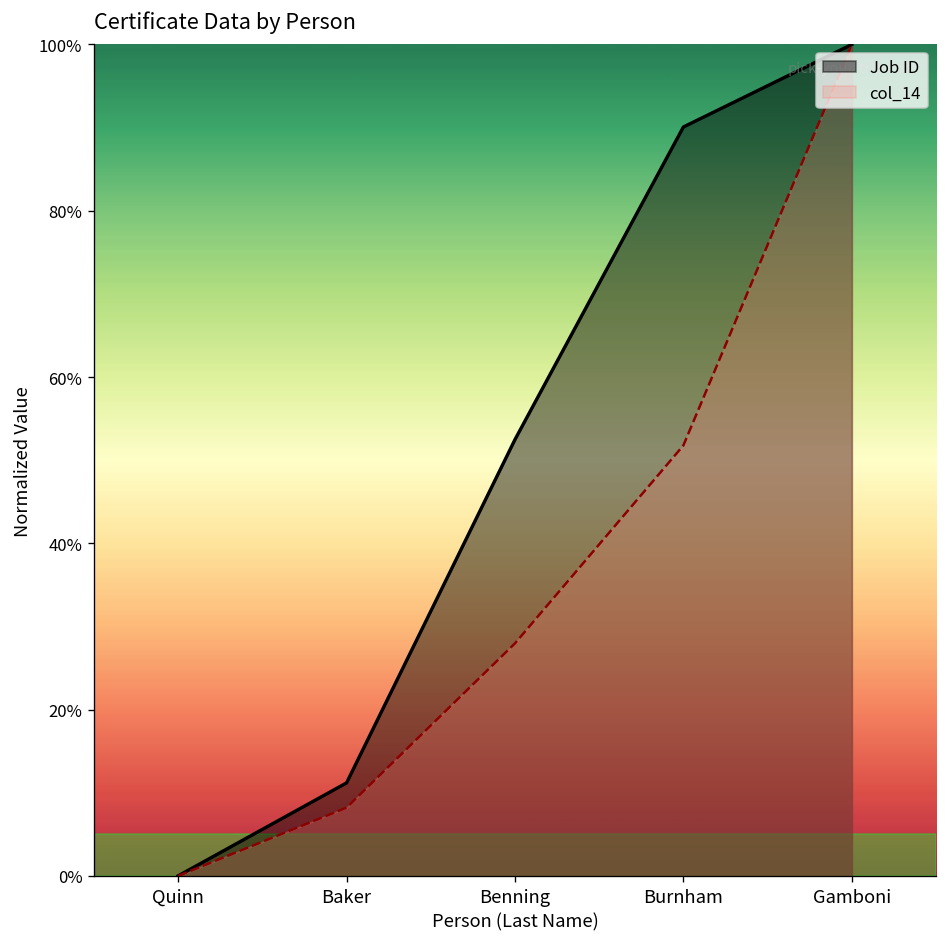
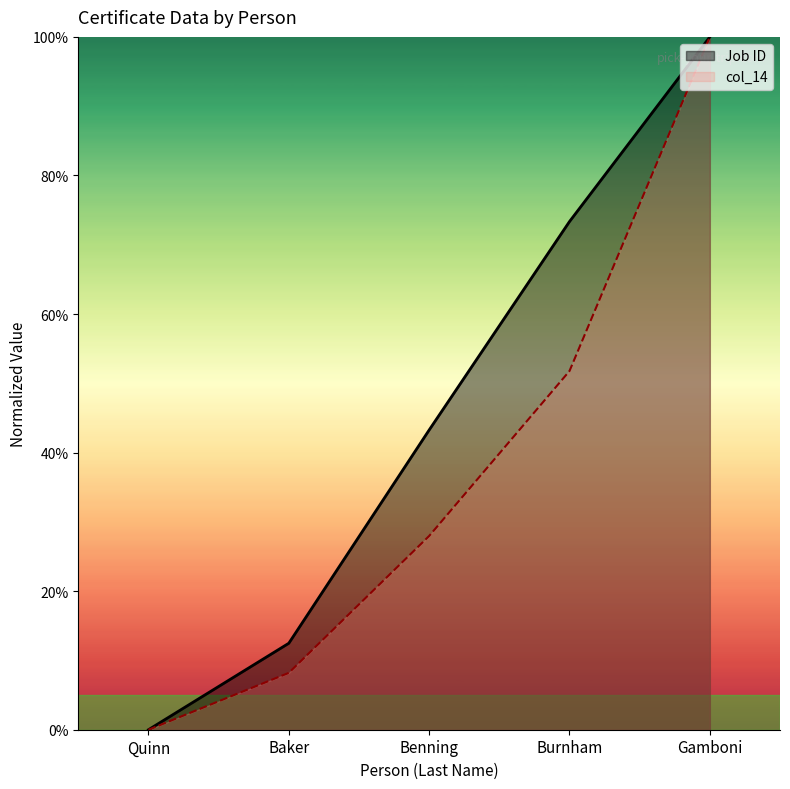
Job ID, Baker: 11% -> 12%
Job ID, Benning: 52% -> 43%
Job ID, Burnham: 90% -> 73%
